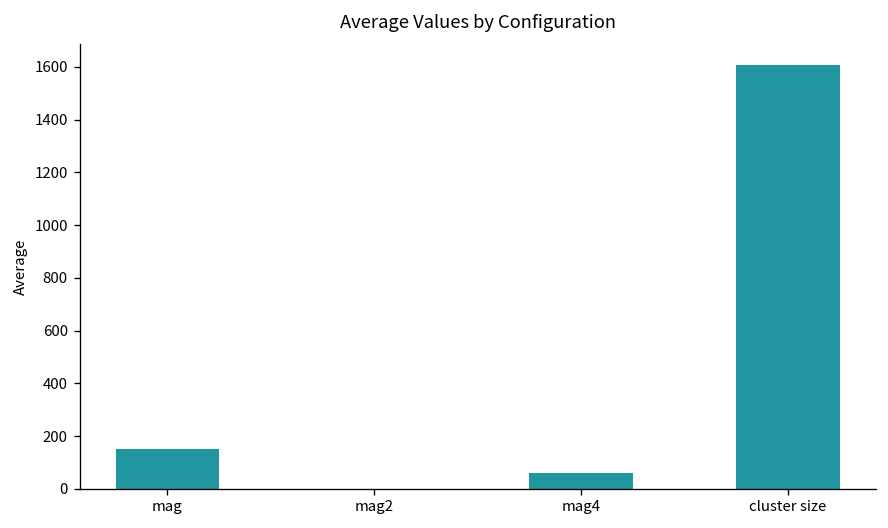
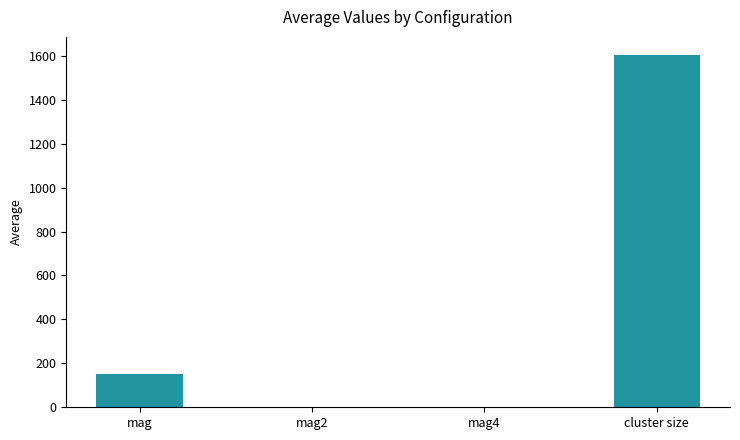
mag4: 60 -> 0
